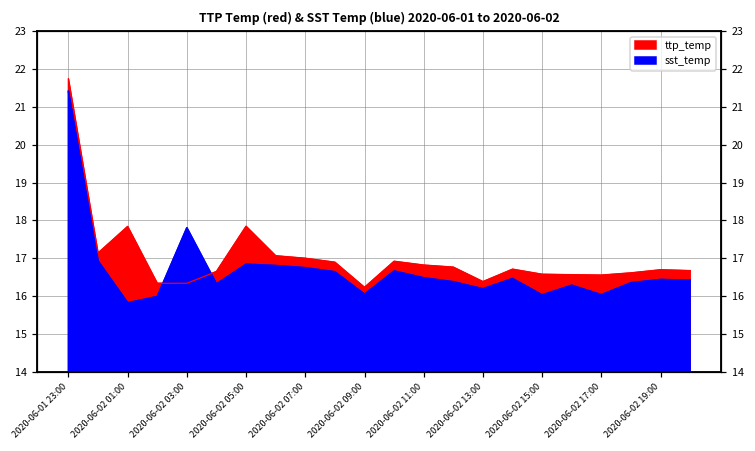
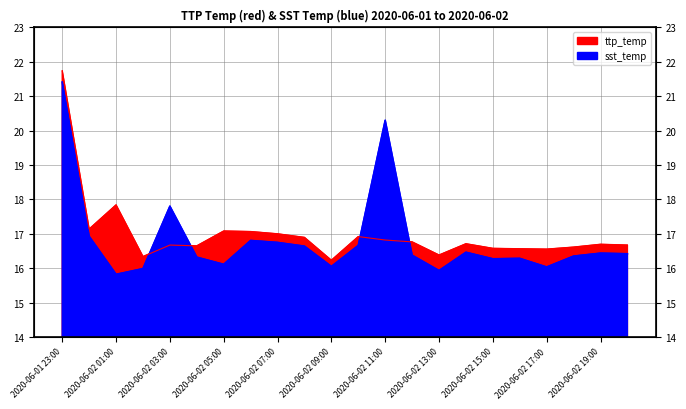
ttp_temp, 2020-06-02 03:00: 16.3 -> 16.7
ttp_temp, 2020-06-02 05:00: 17.8 -> 17.1
sst_temp, 2020-06-02 05:00: 16.8 -> 16.1
sst_temp, 2020-06-02 11:00: 16.5 -> 20.3
sst_temp, 2020-06-02 13:00: 16.2 -> 15.9
sst_temp, 2020-06-02 15:00: 16.0 -> 16.3
